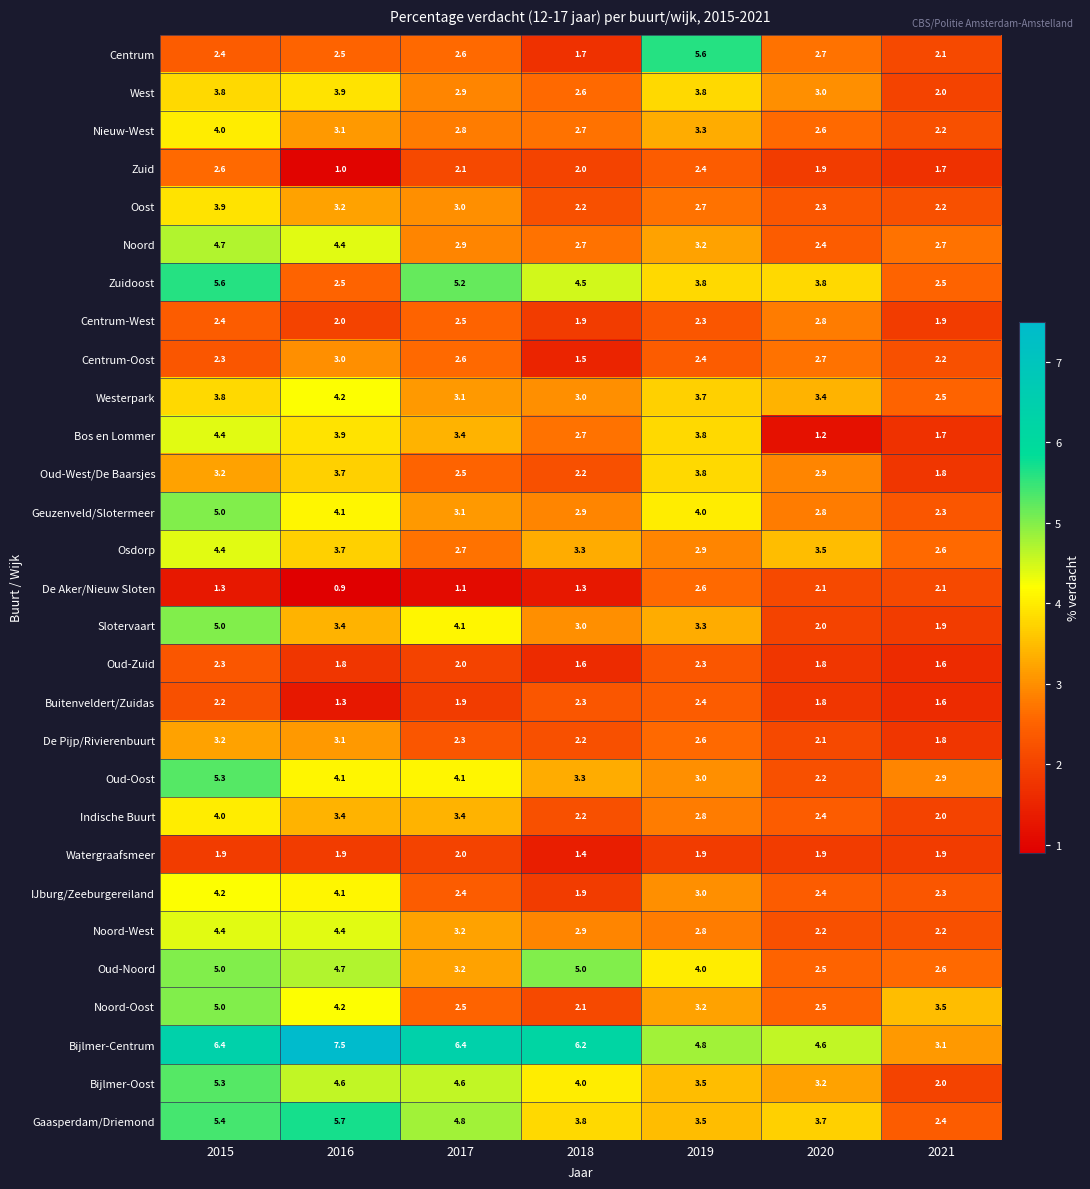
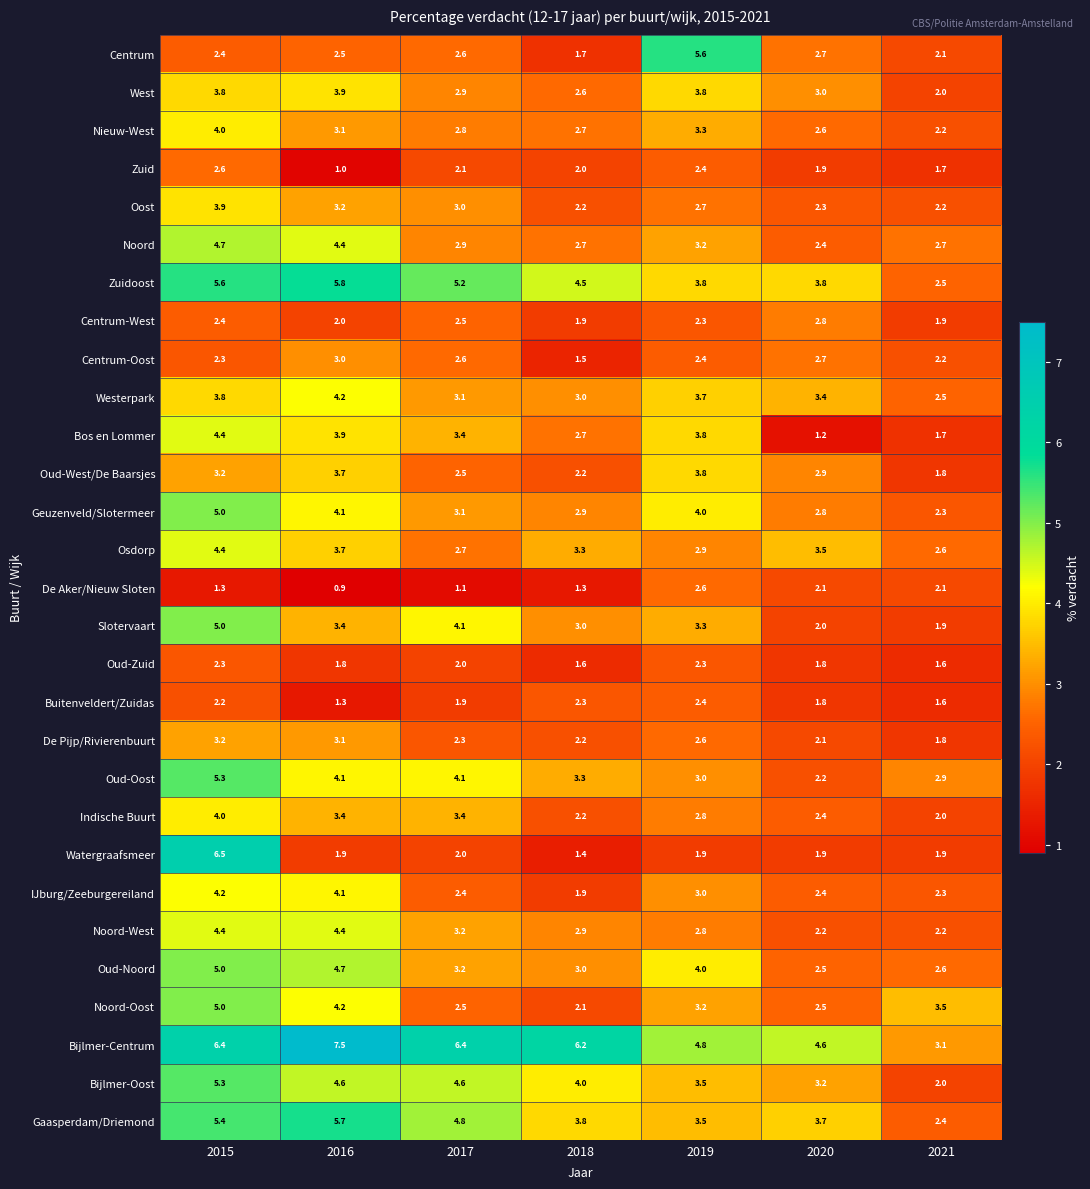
Zuidoost, 2016: 2.5 -> 5.8
Watergraafsmeer, 2015: 1.9 -> 6.5
Oud-Noord, 2018: 5.0 -> 3.0
